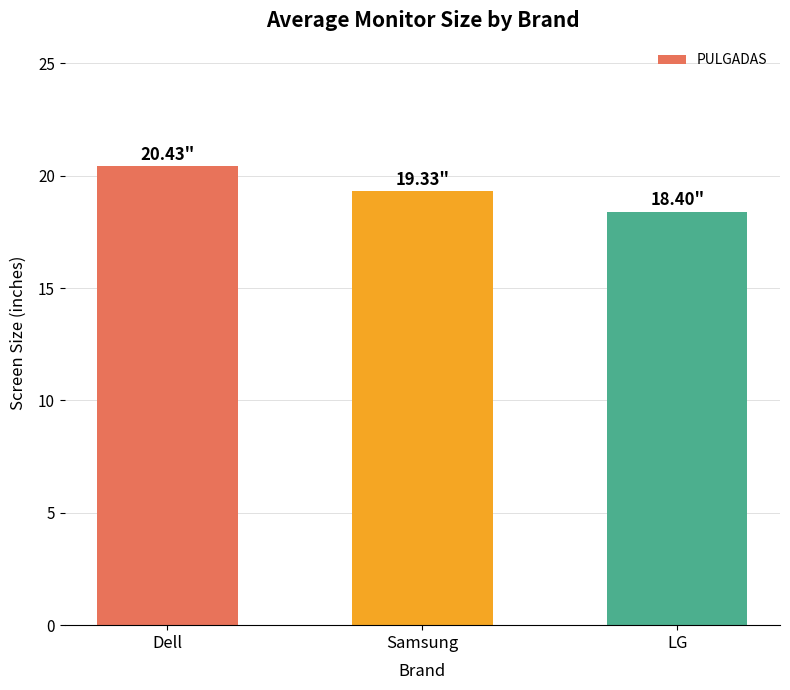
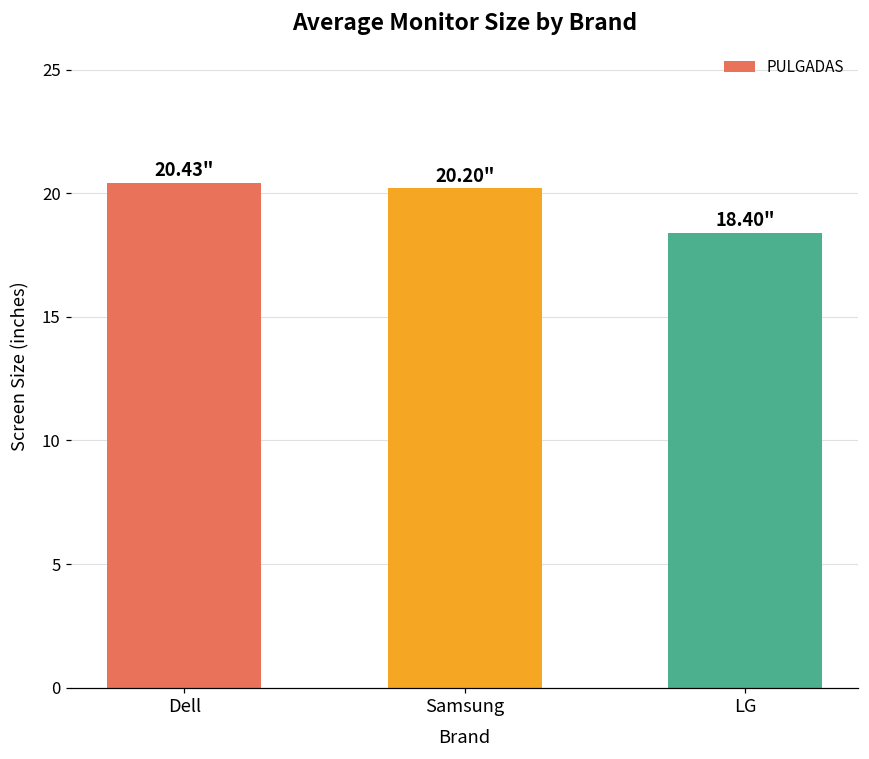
Samsung: 19.33" -> 20.20"
